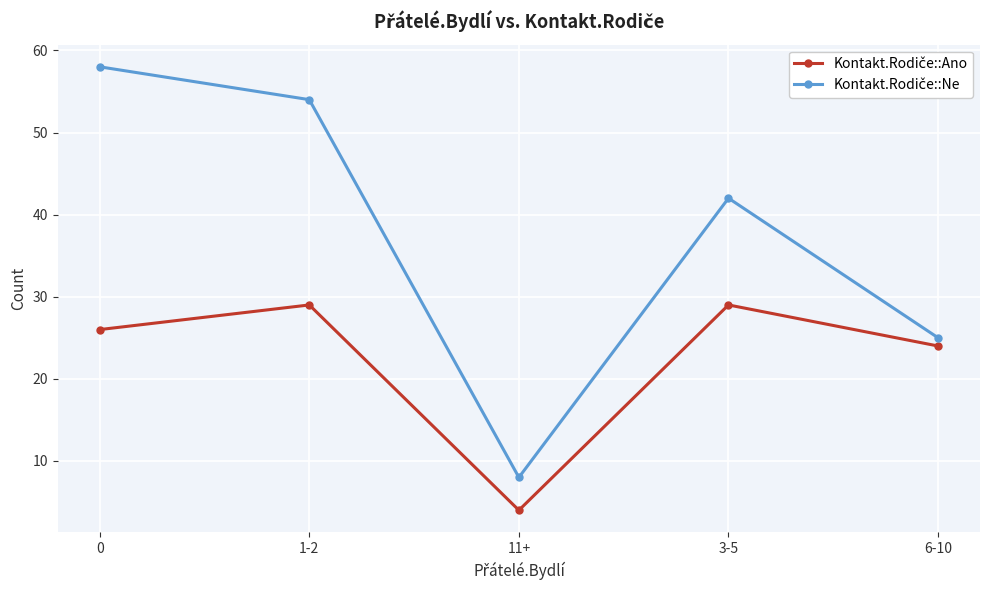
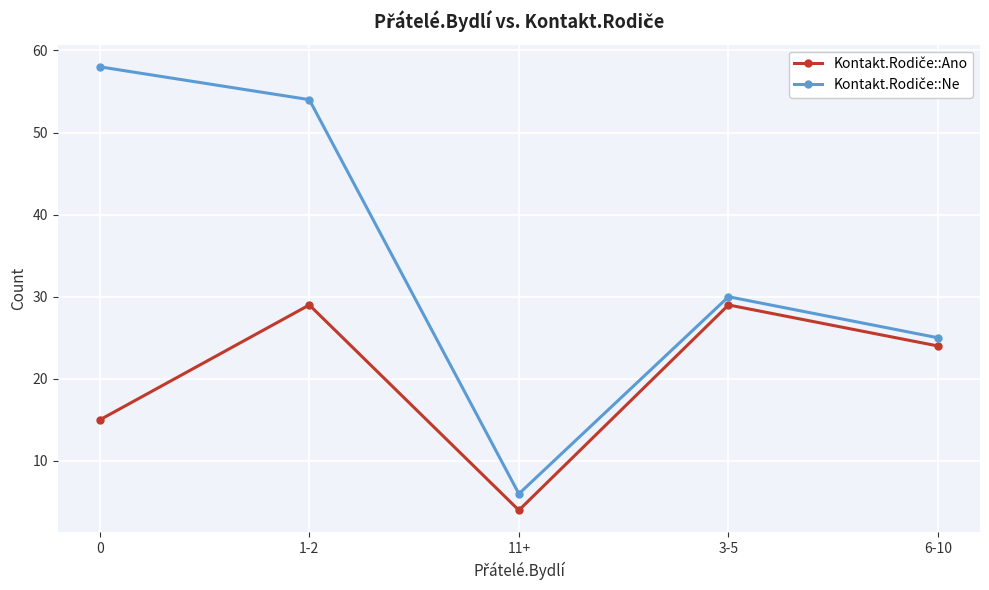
Kontakt.Rodiče::Ano, 0: 26 -> 15
Kontakt.Rodiče::Ne, 11+: 8 -> 6
Kontakt.Rodiče::Ne, 3-5: 42 -> 30
